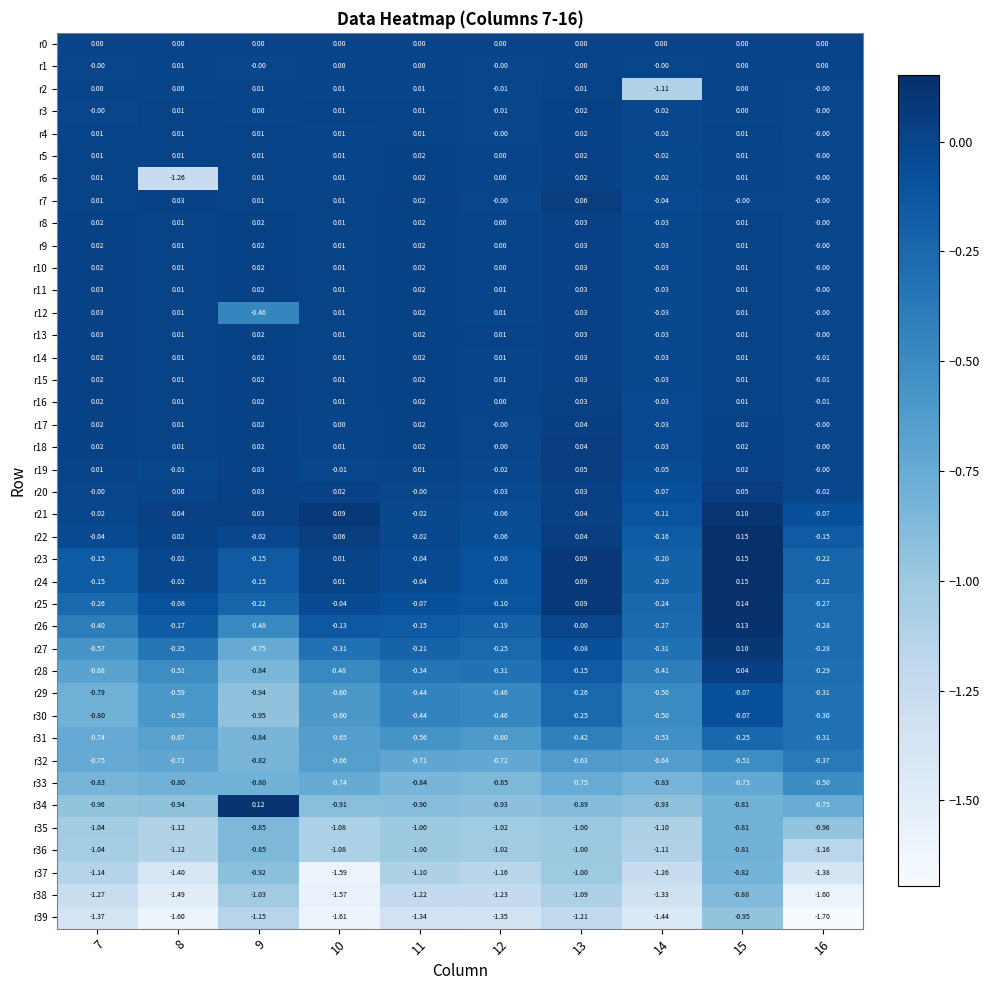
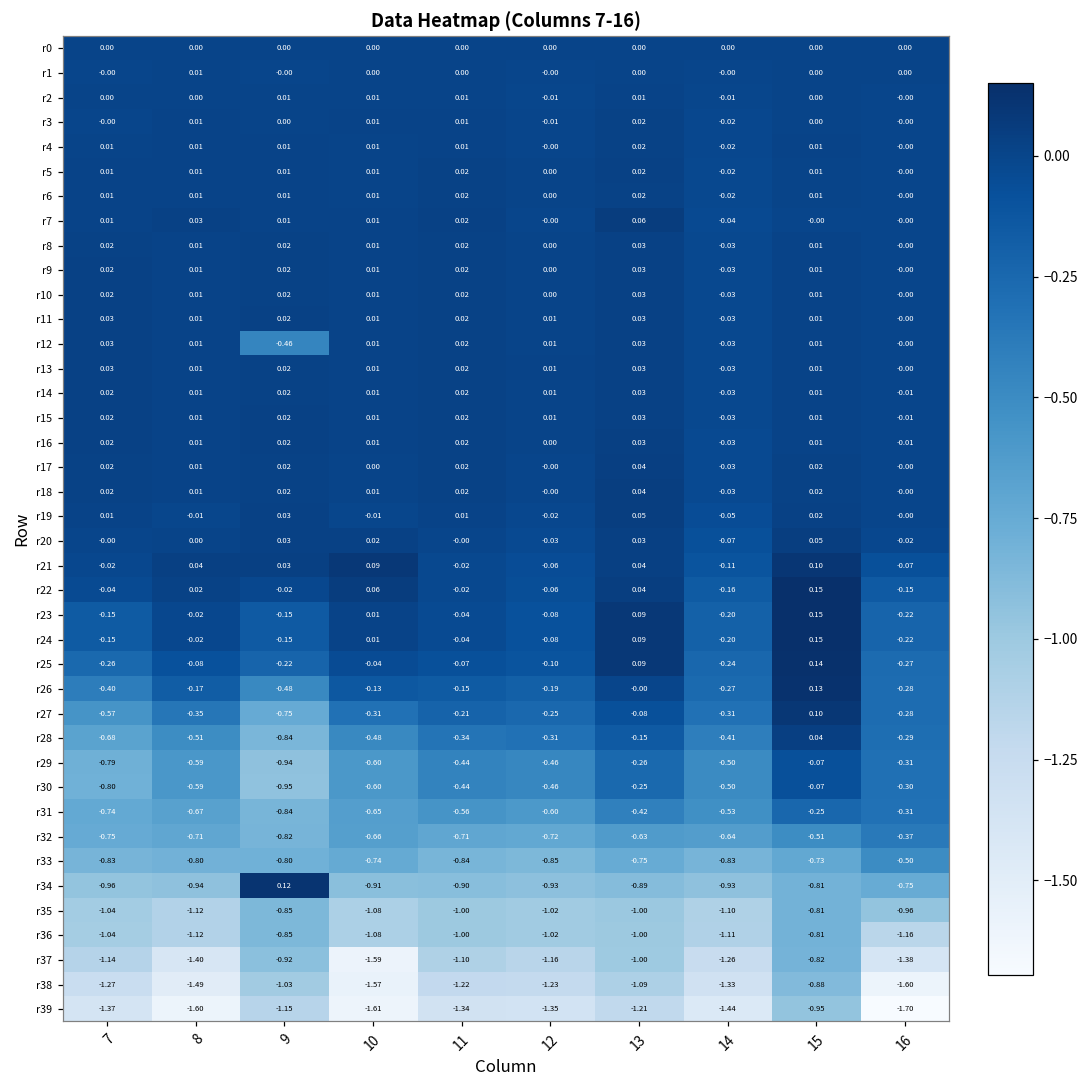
r2, 14: -1.11 -> -0.01
r6, 8: -1.26 -> 0.01
